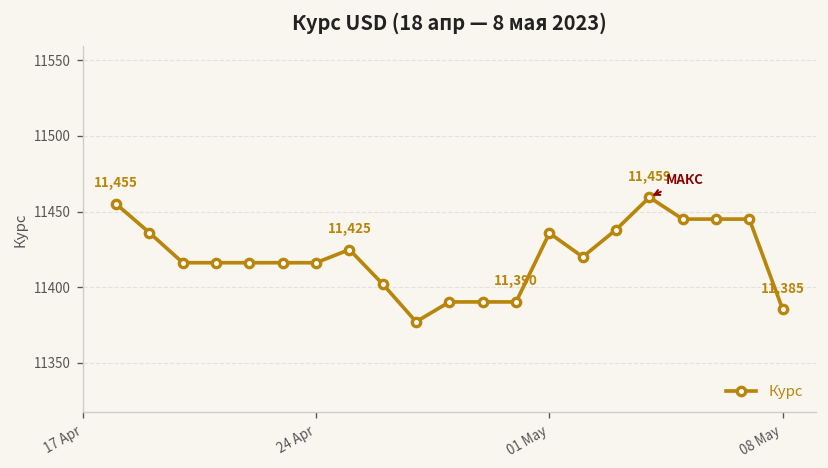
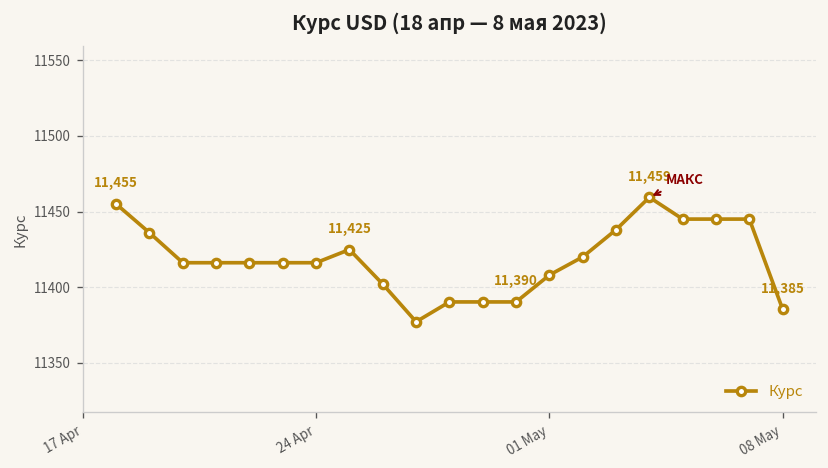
01 May: 11436 -> 11408
